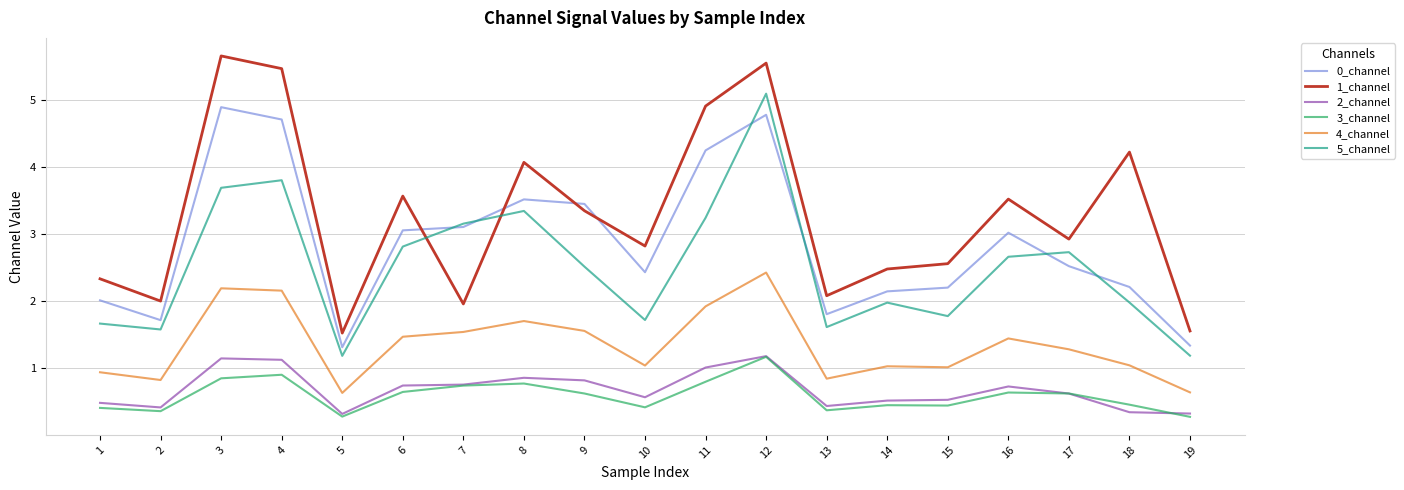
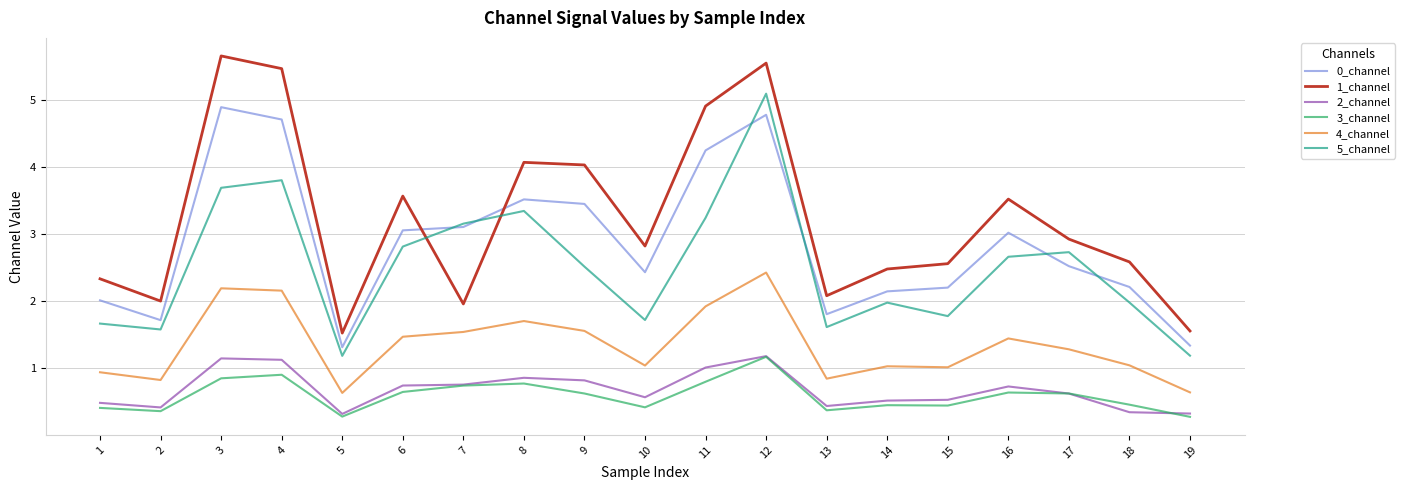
1_channel, 9: 3.4 -> 4.0
1_channel, 18: 4.2 -> 2.6
